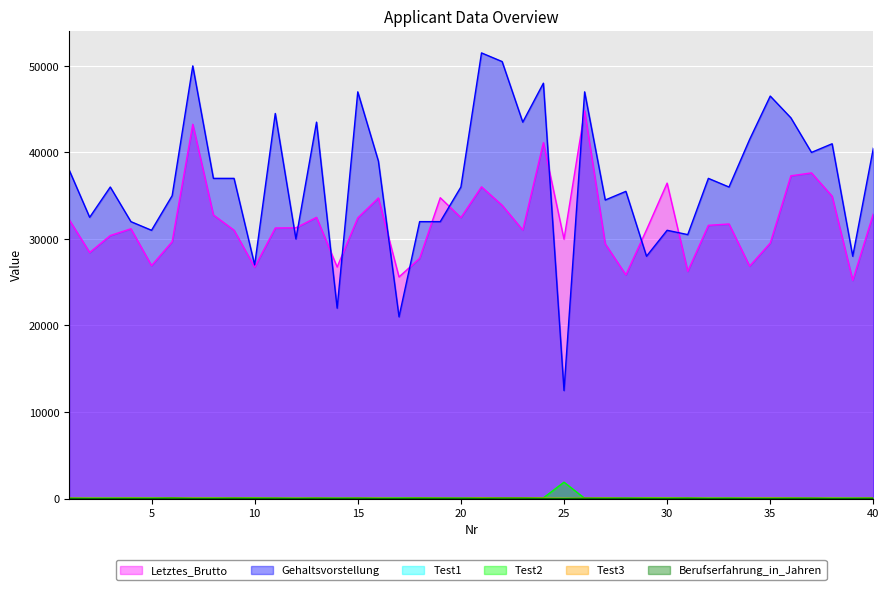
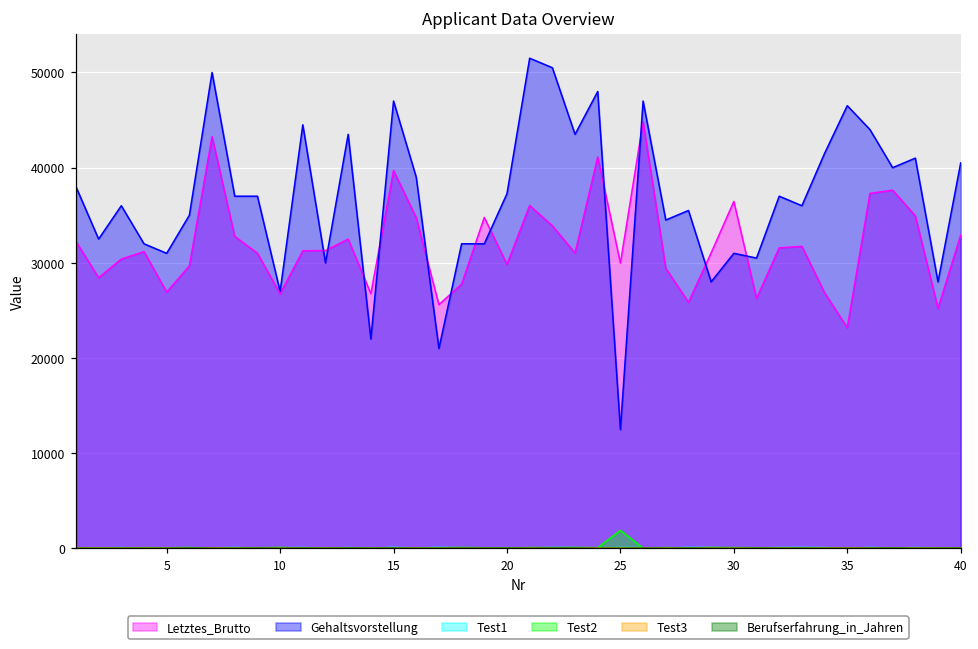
Letztes_Brutto, 15: 32000 -> 40000
Letztes_Brutto, 20: 32000 -> 30000
Gehaltsvorstellung, 20: 36000 -> 37000
Letztes_Brutto, 35: 30000 -> 23000
